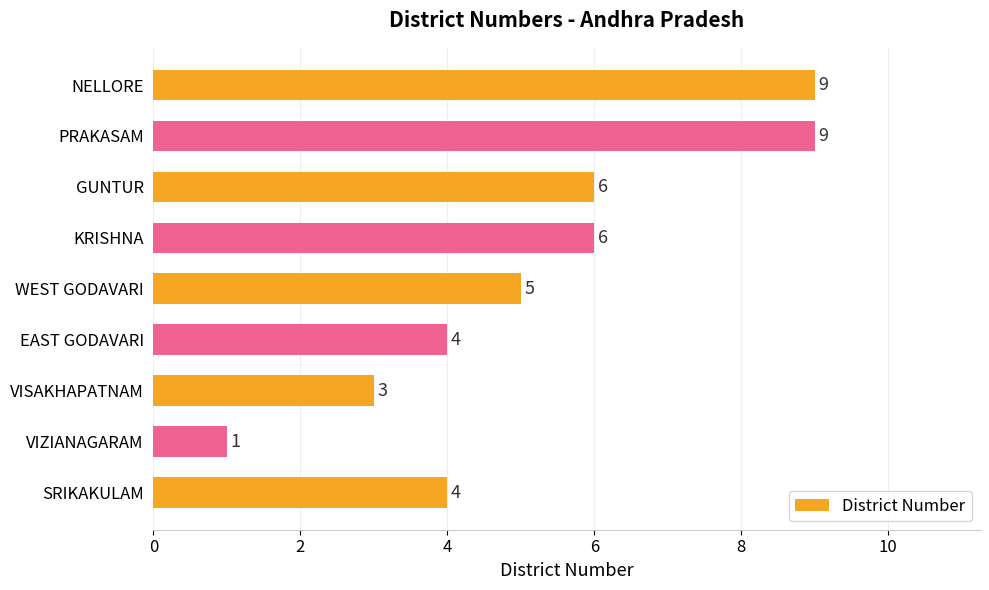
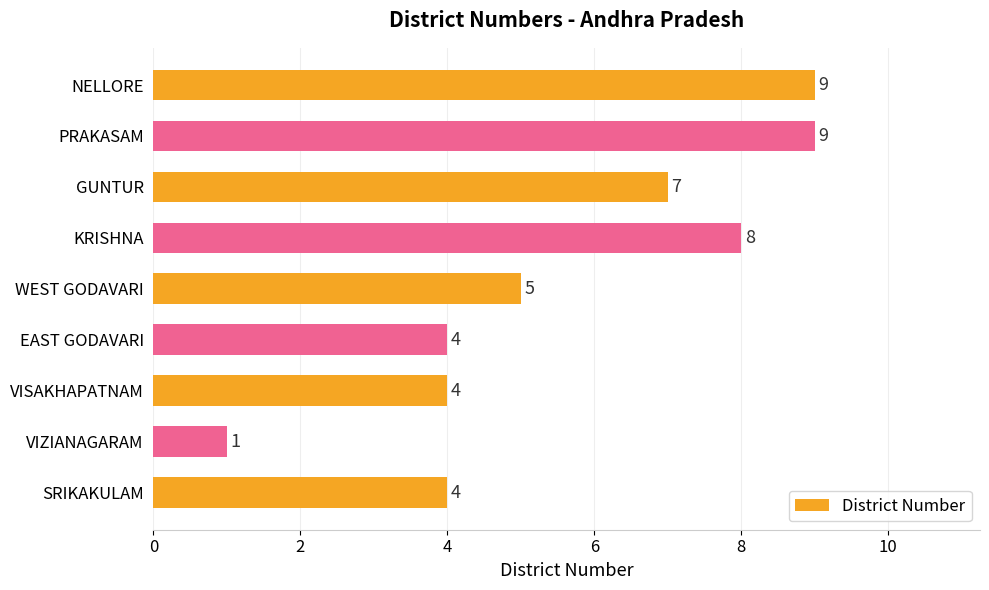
GUNTUR: 6 -> 7
KRISHNA: 6 -> 8
VISAKHAPATNAM: 3 -> 4
